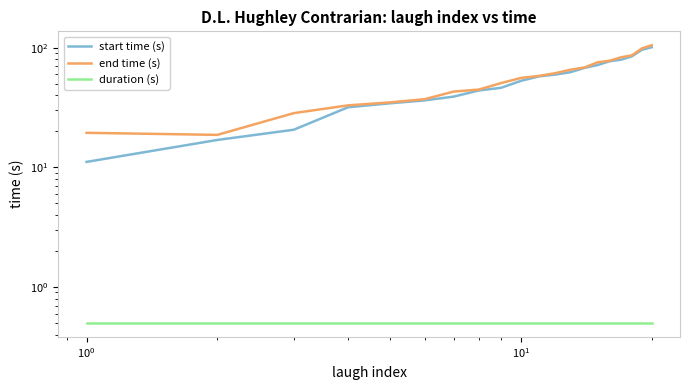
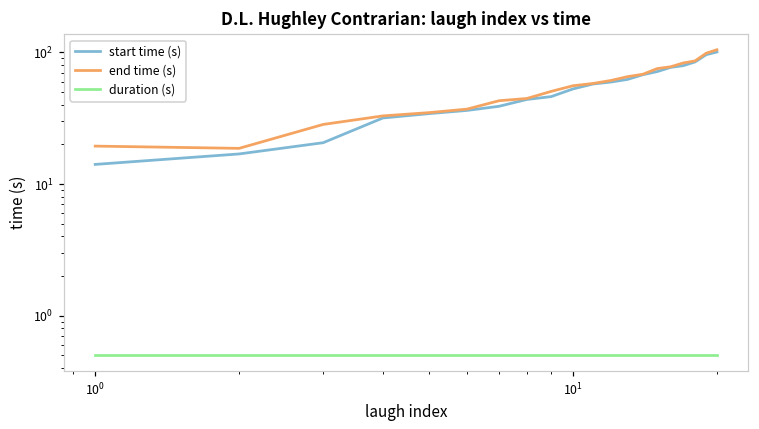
start time (s), 10^0: 11 -> 14
